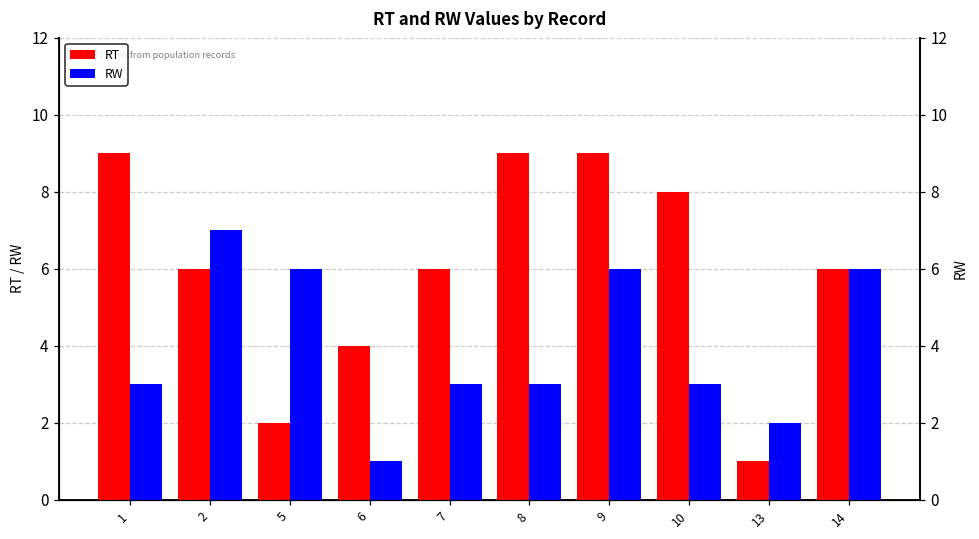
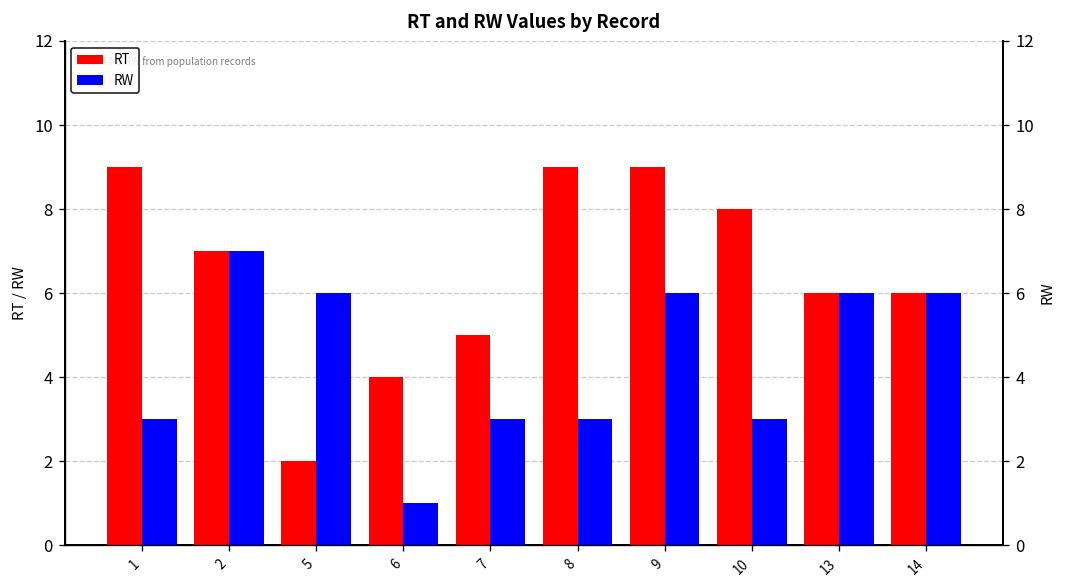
RT, 2: 6 -> 7
RT, 7: 6 -> 5
RT, 13: 1 -> 6
RW, 13: 2 -> 6
